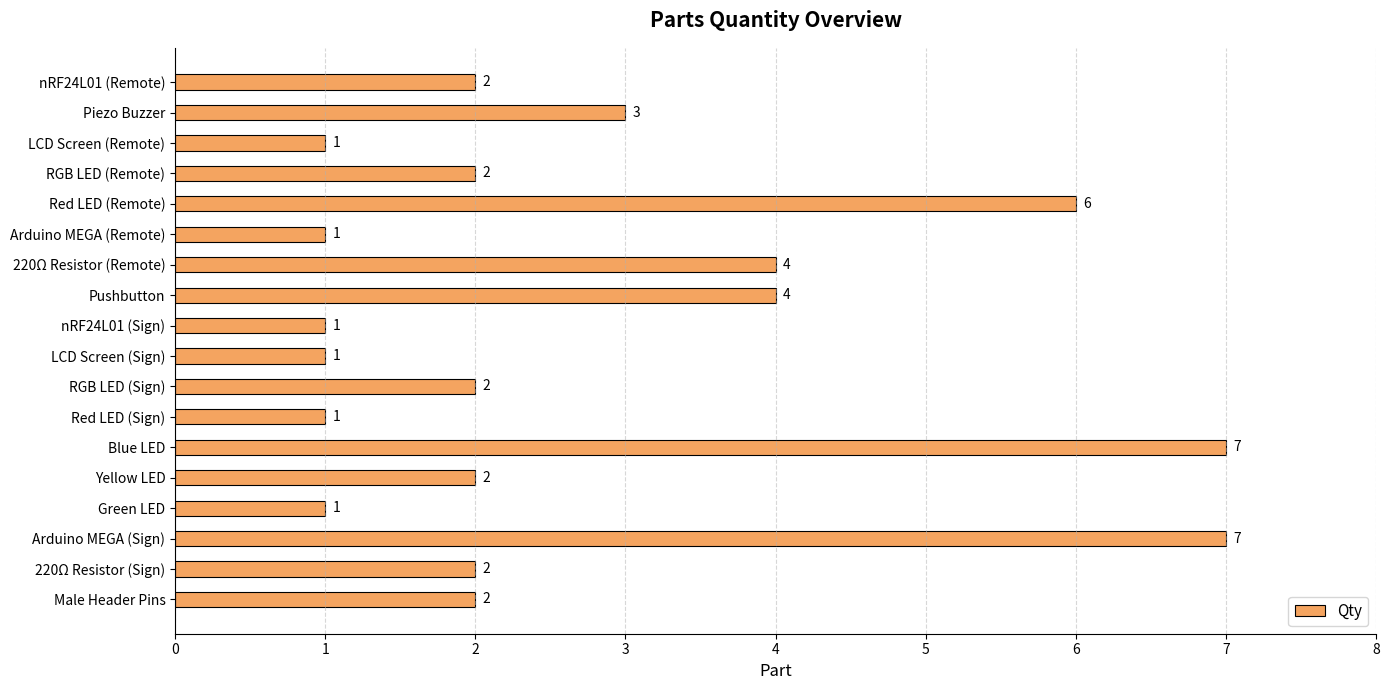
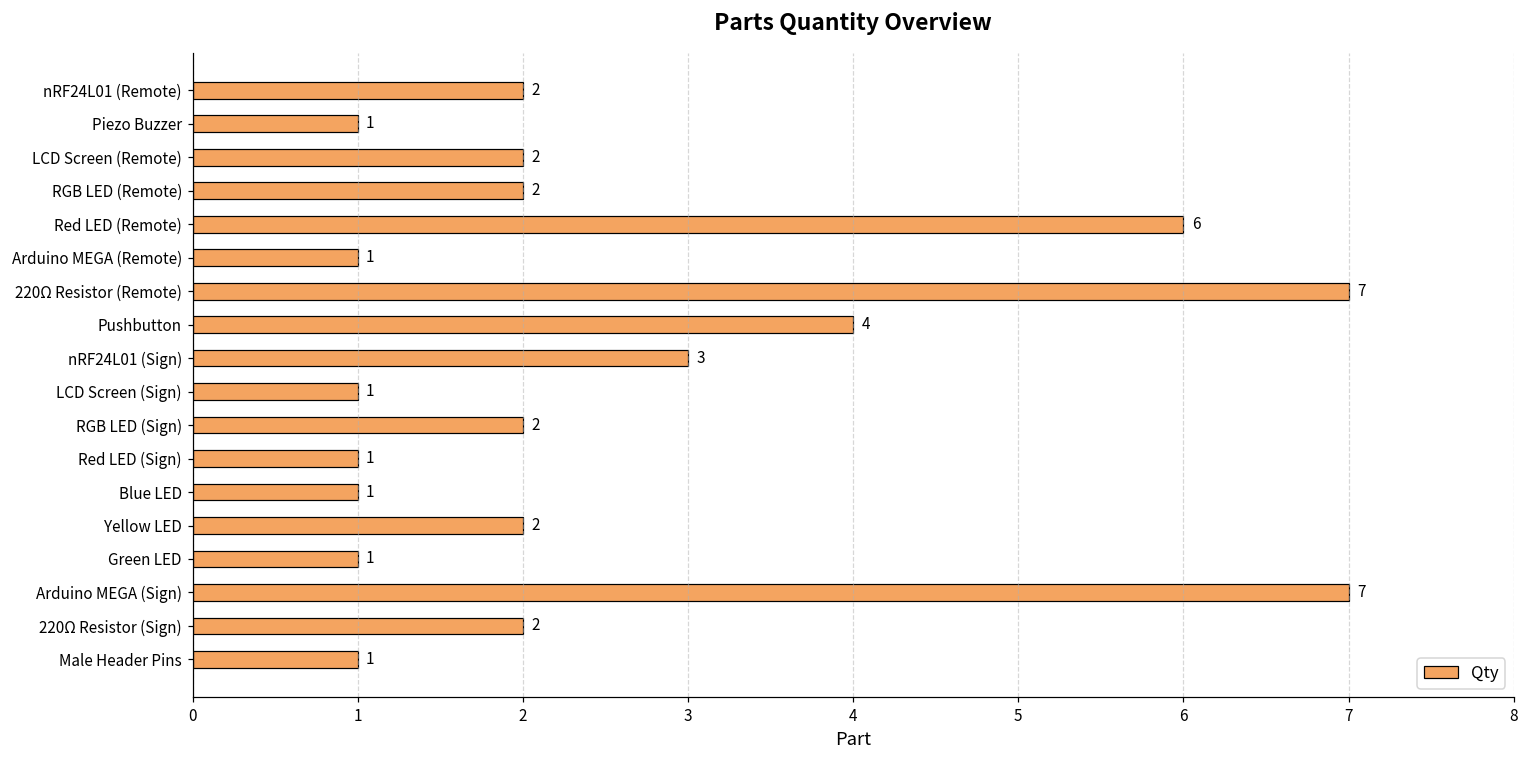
Piezo Buzzer: 3 -> 1
LCD Screen (Remote): 1 -> 2
220Ω Resistor (Remote): 4 -> 7
nRF24L01 (Sign): 1 -> 3
Blue LED: 7 -> 1
Male Header Pins: 2 -> 1
